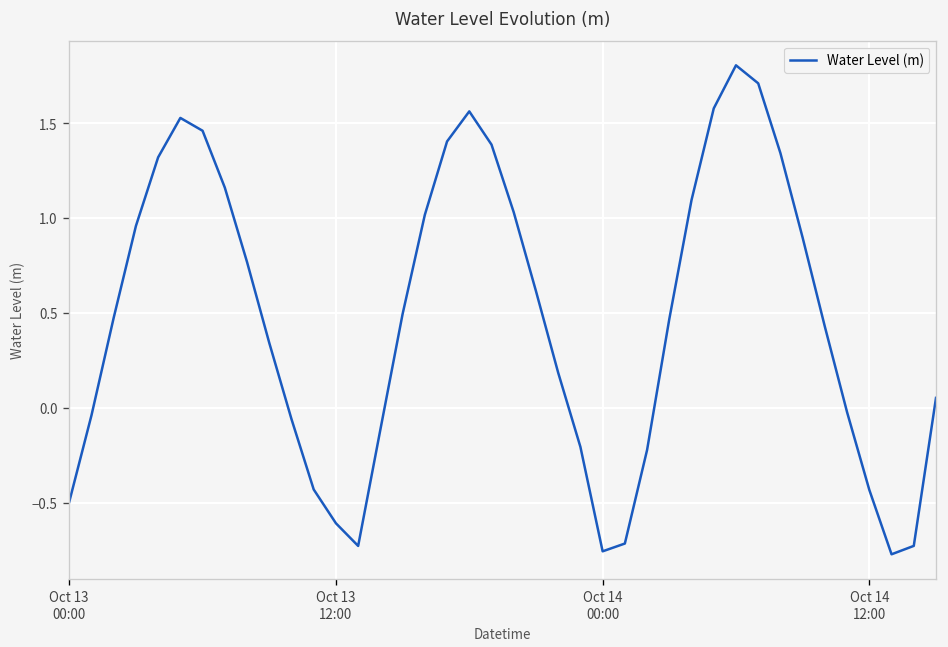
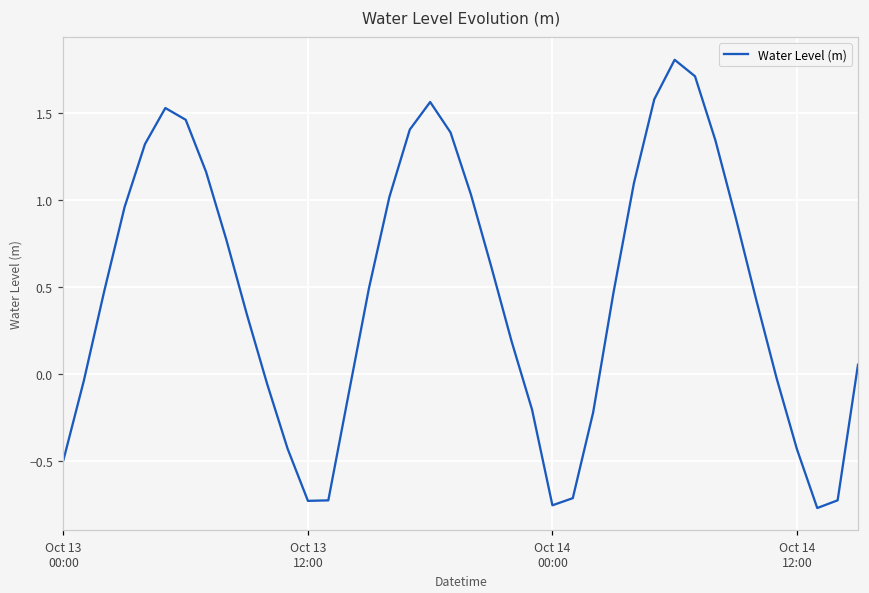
Oct 13 12:00: -0.61 -> -0.73
